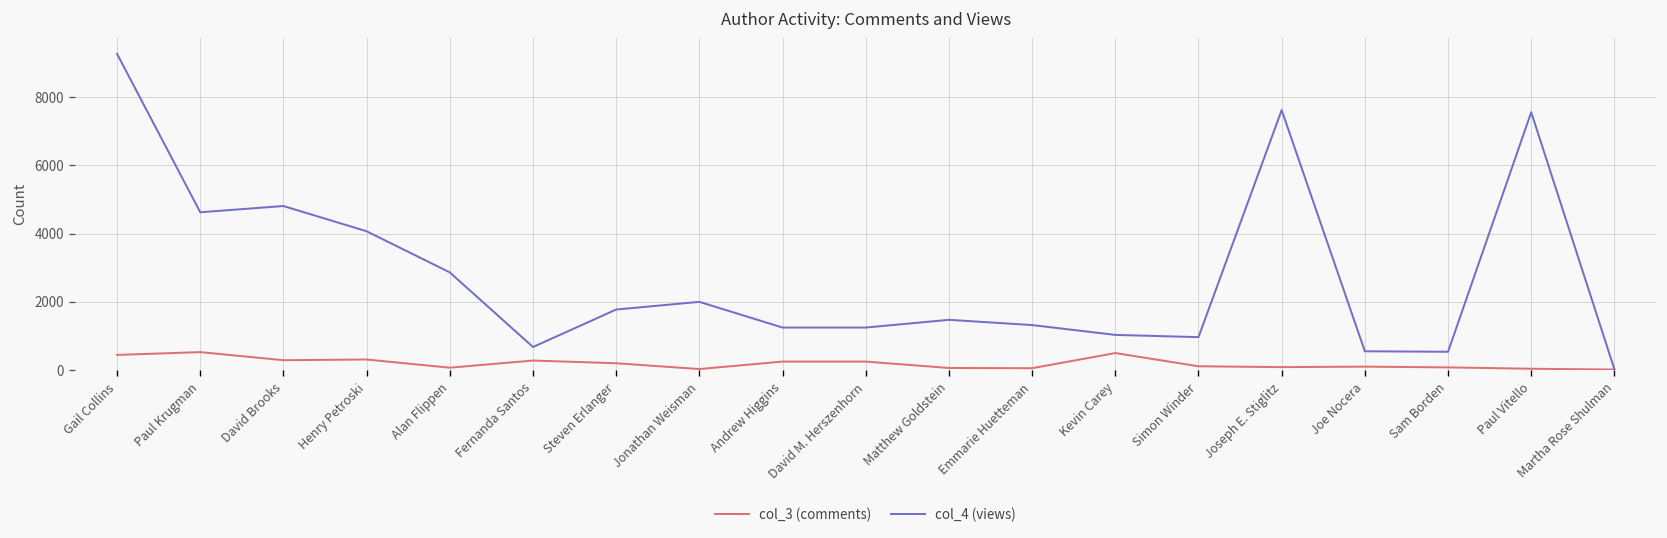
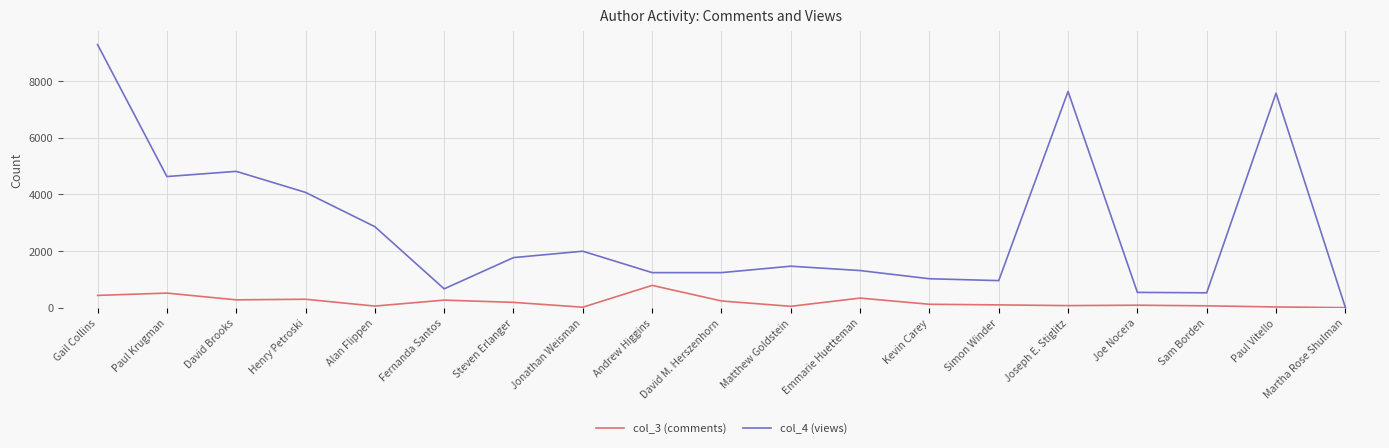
col_3 (comments), Andrew Higgins: 200 -> 800
col_3 (comments), Emmarie Huetteman: 0 -> 300
col_3 (comments), Kevin Carey: 500 -> 100
